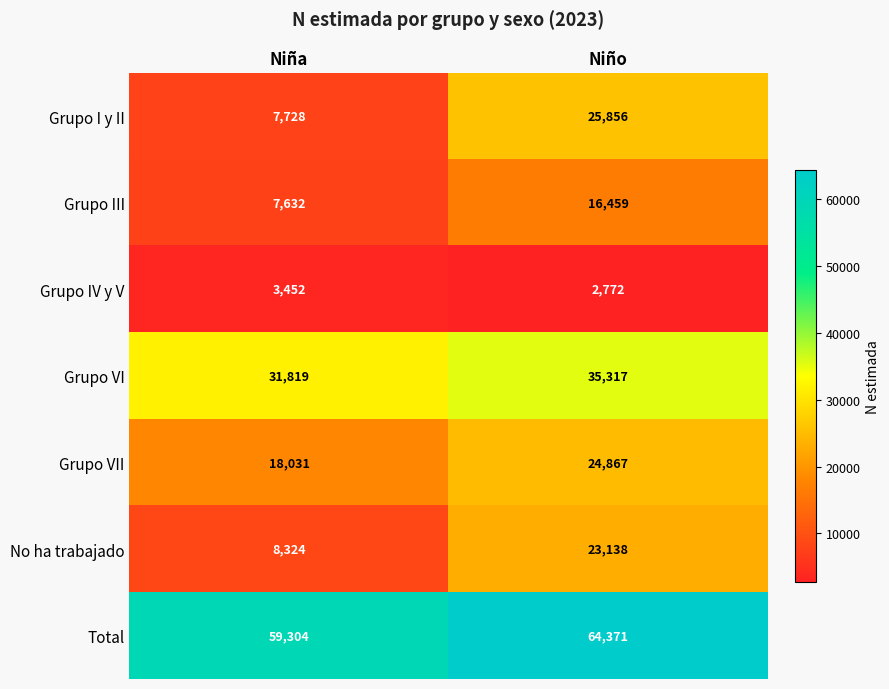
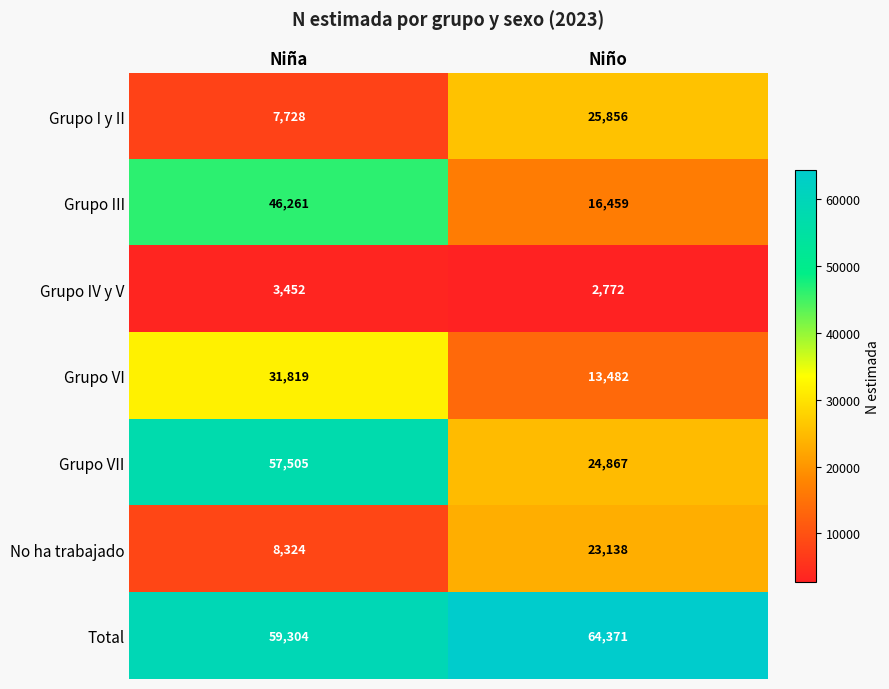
Grupo III, Niña: 7,632 -> 46,261
Grupo VI, Niño: 35,317 -> 13,482
Grupo VII, Niña: 18,031 -> 57,505
